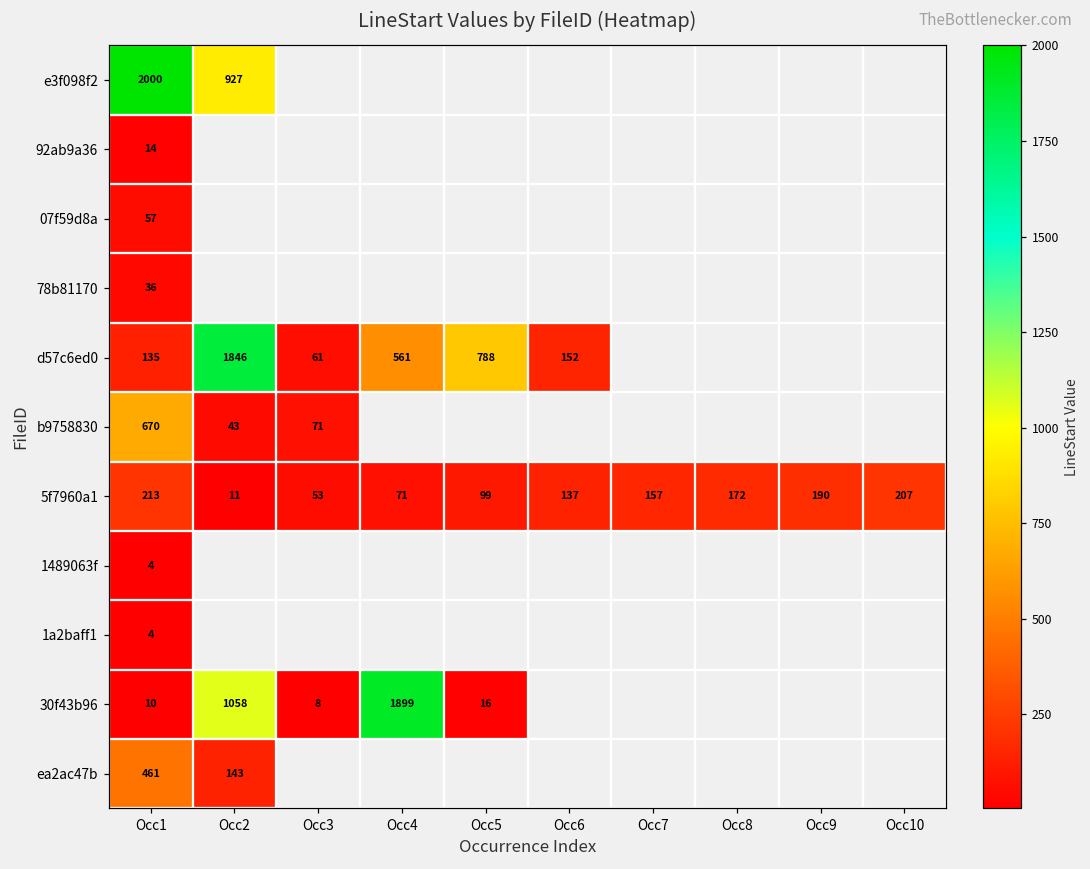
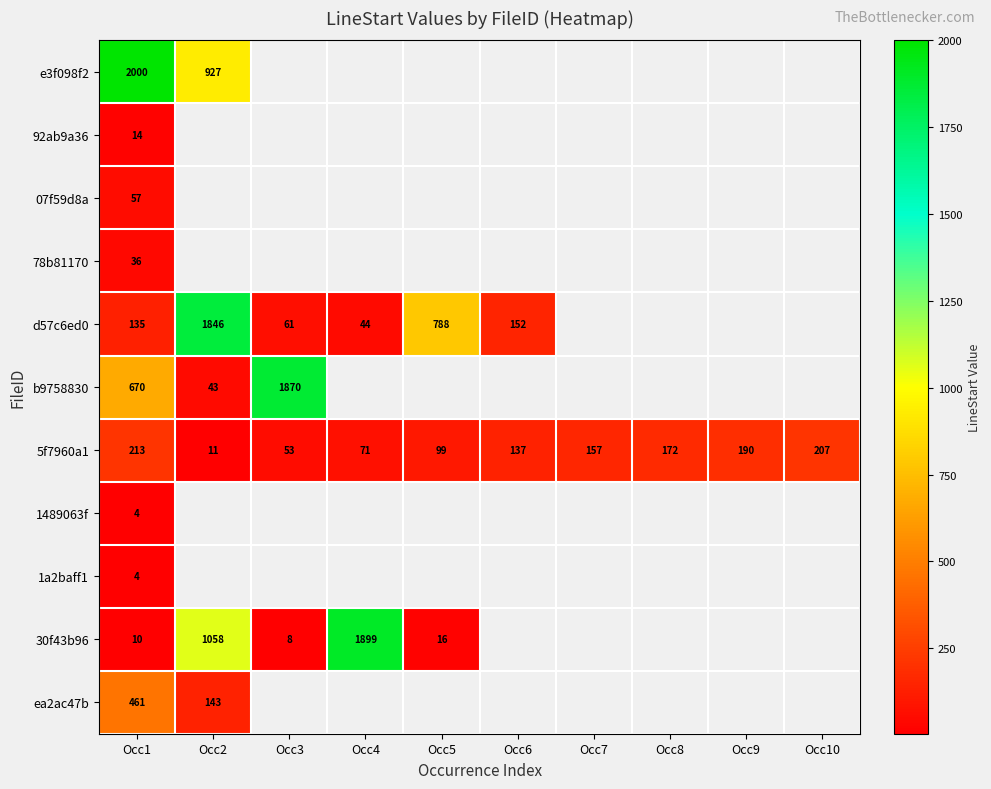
d57c6ed0, Occ4: 561 -> 44
b9758830, Occ3: 71 -> 1870
